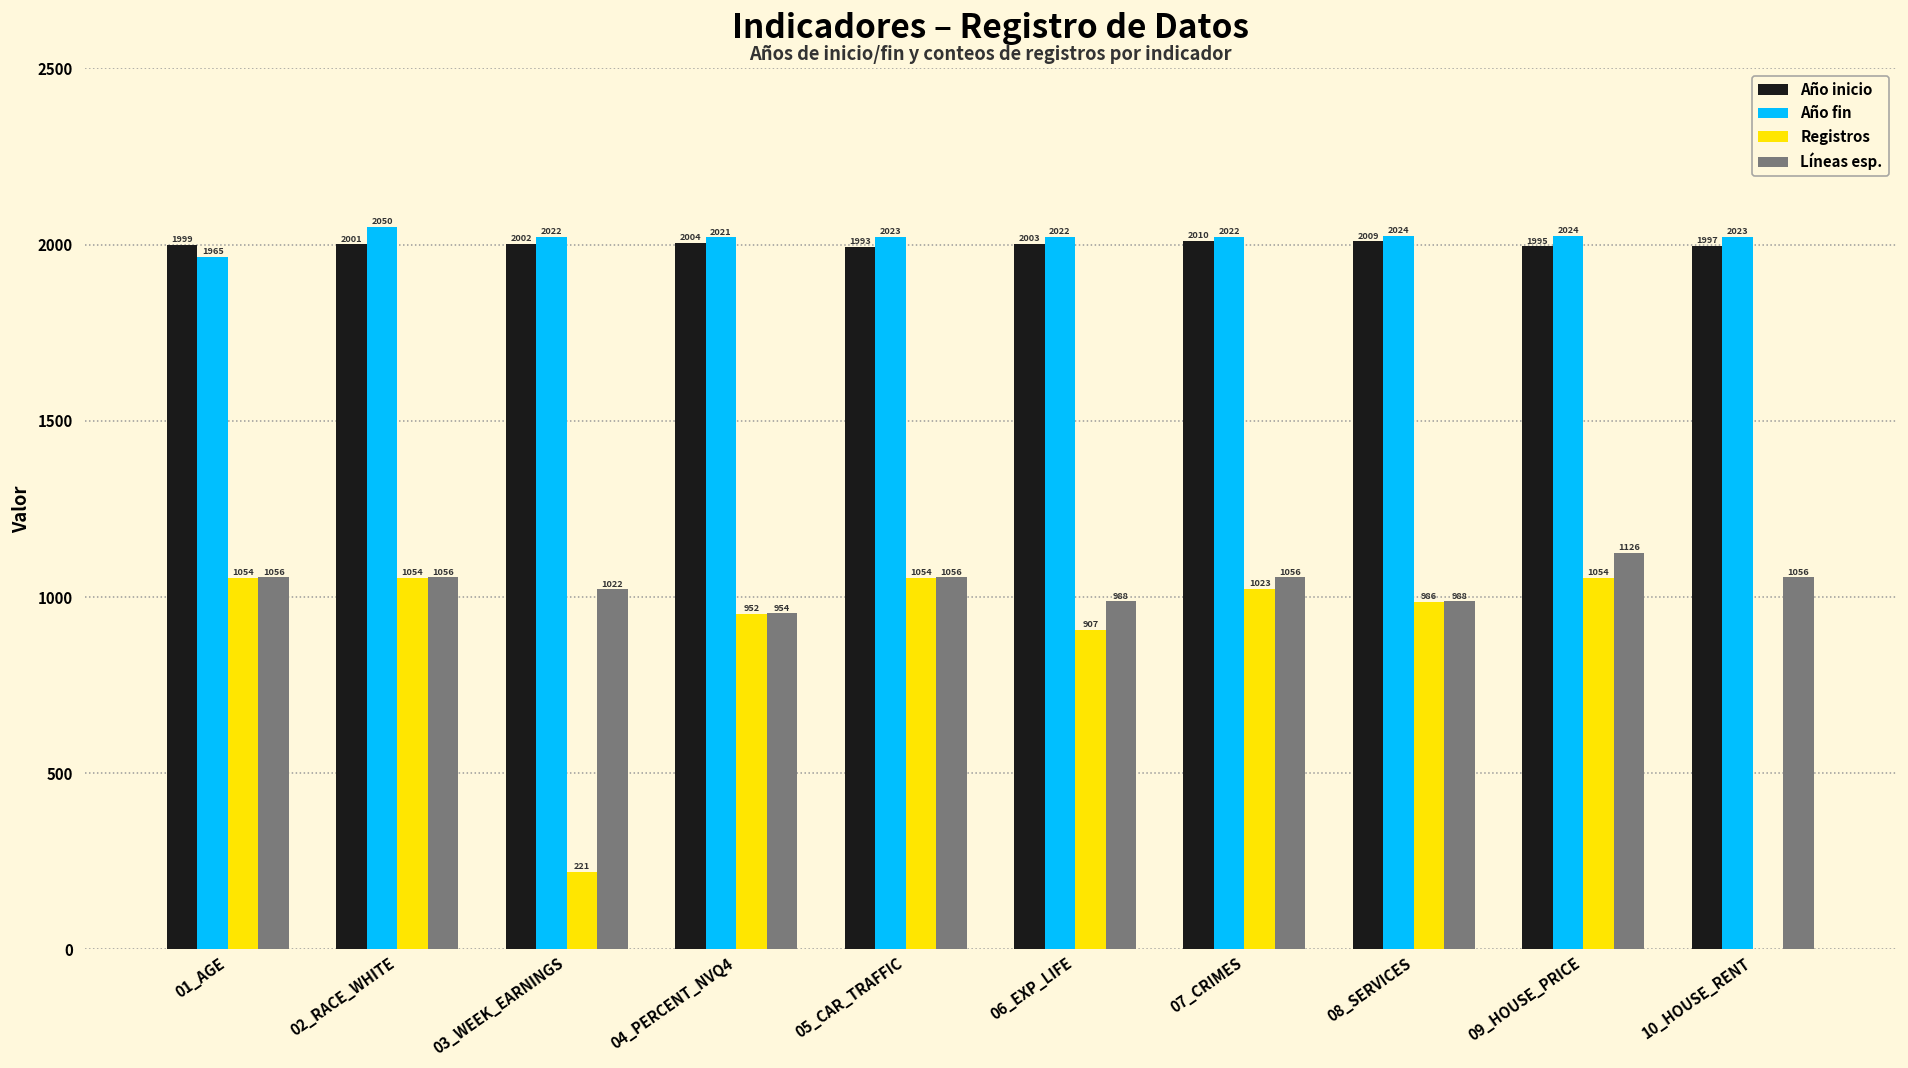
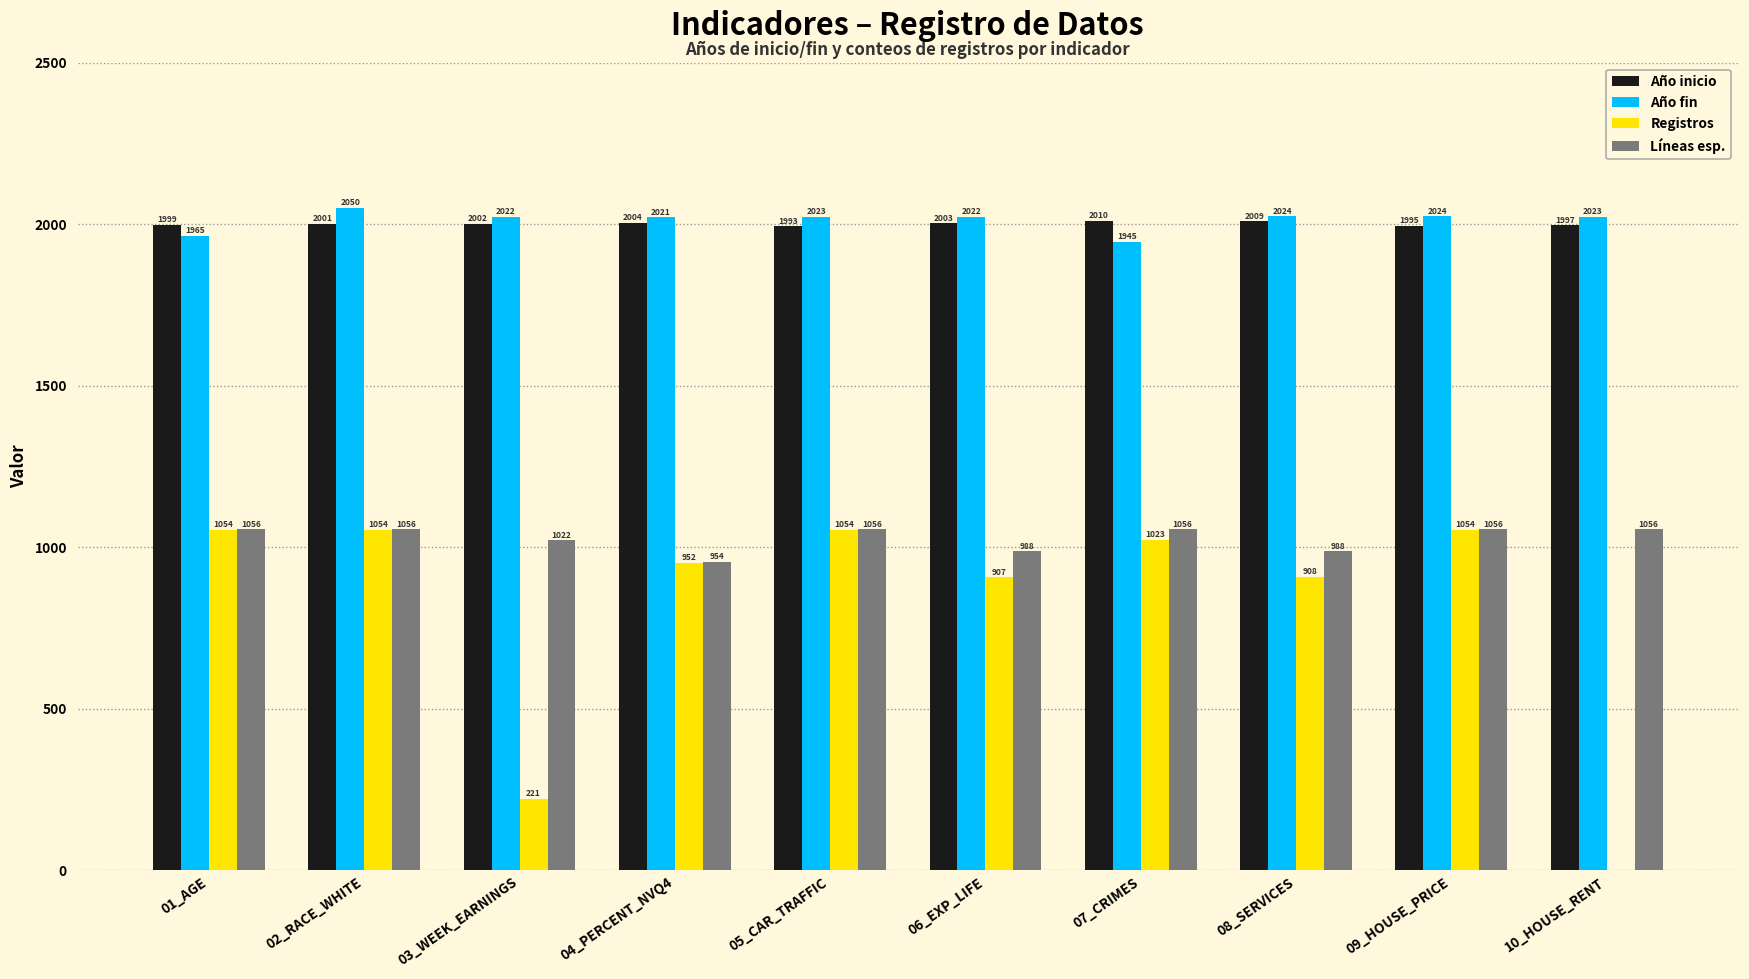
Año fin, 07_CRIMES: 2022 -> 1945
Registros, 08_SERVICES: 986 -> 908
Líneas esp., 09_HOUSE_PRICE: 1126 -> 1056
